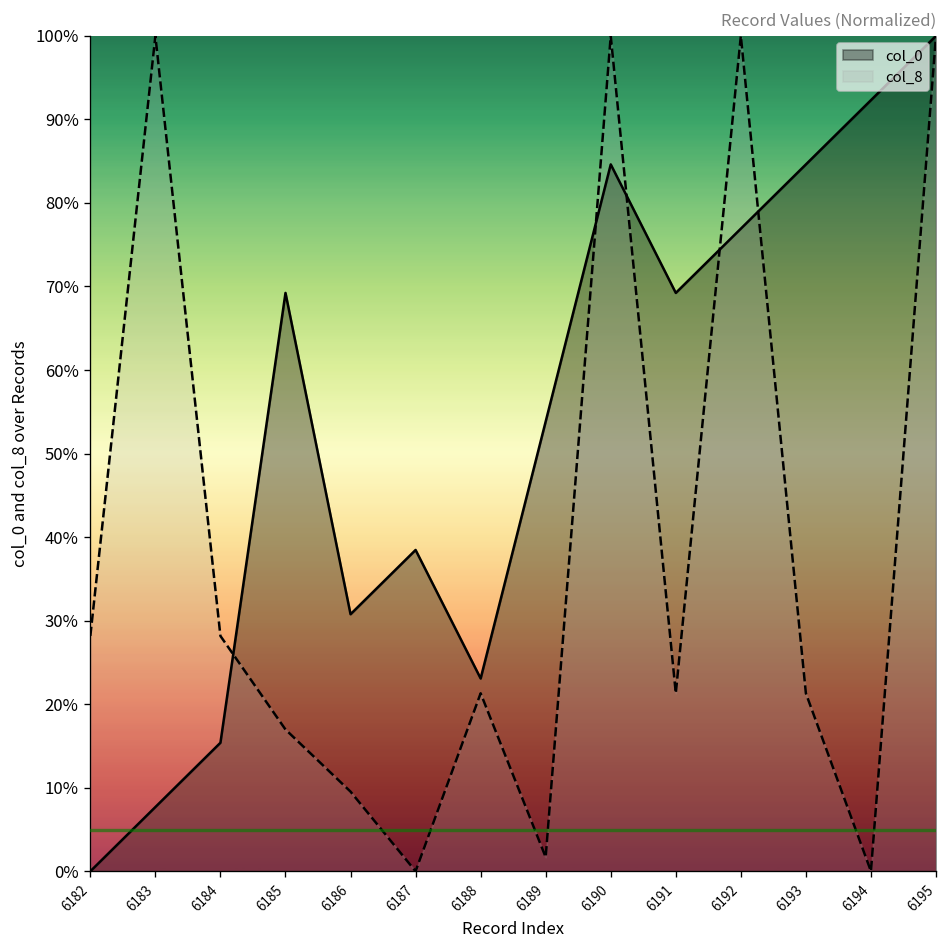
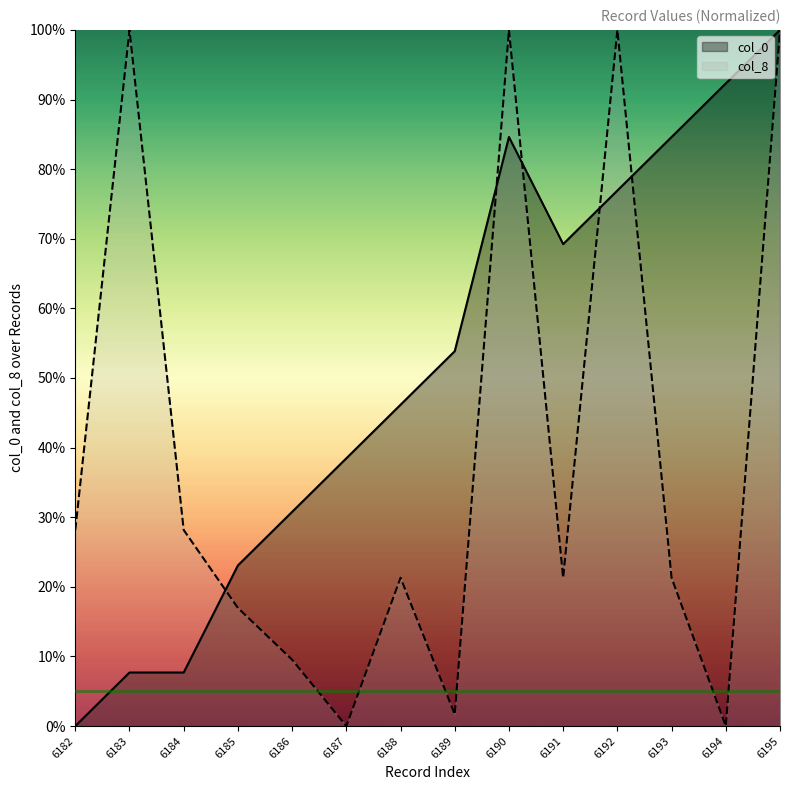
col_0, 6184: 15% -> 8%
col_0, 6185: 69% -> 23%
col_0, 6188: 23% -> 46%
